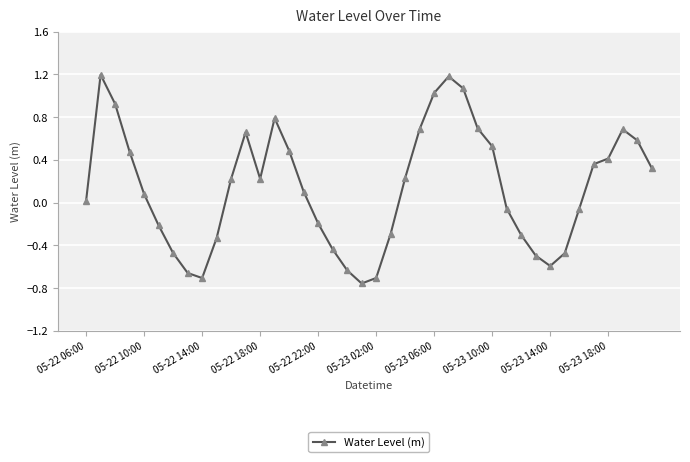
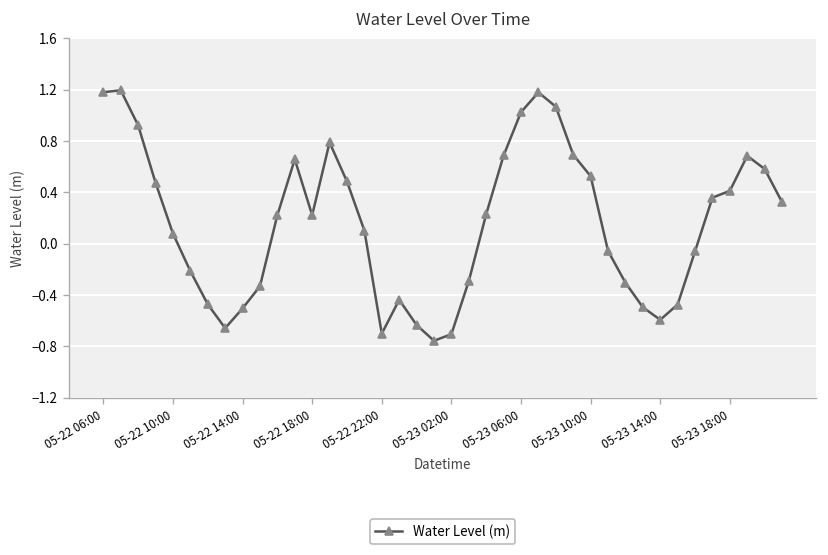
05-22 06:00: 0.02 -> 1.18
05-22 14:00: -0.71 -> -0.50
05-22 22:00: -0.20 -> -0.70
